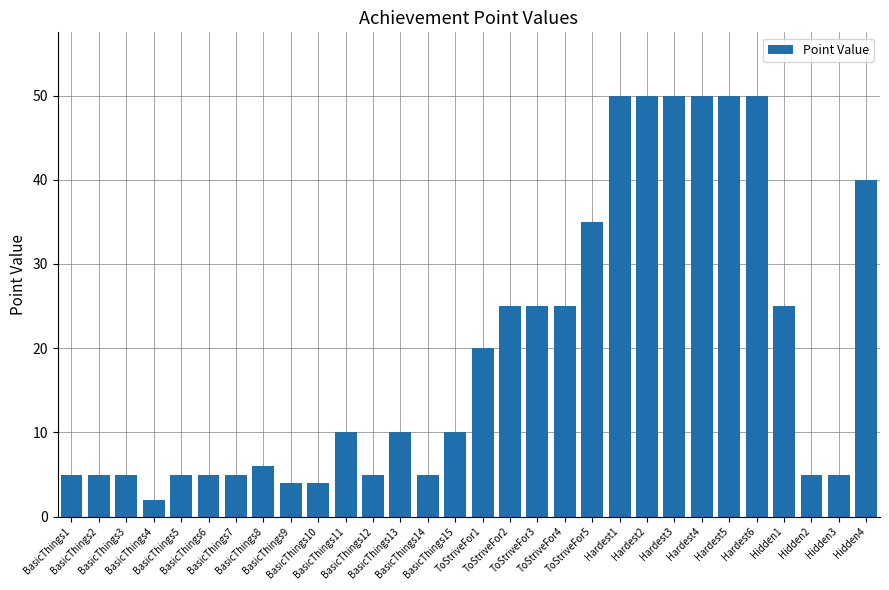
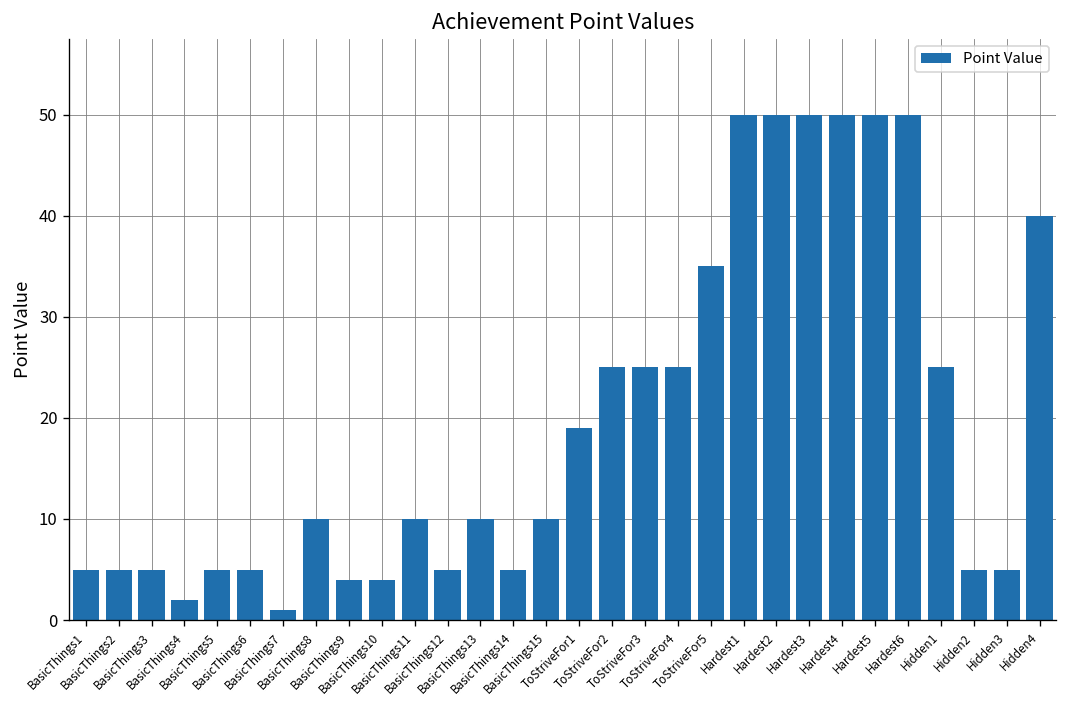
BasicThings7: 5 -> 1
BasicThings8: 6 -> 10
ToStriveFor1: 20 -> 19
